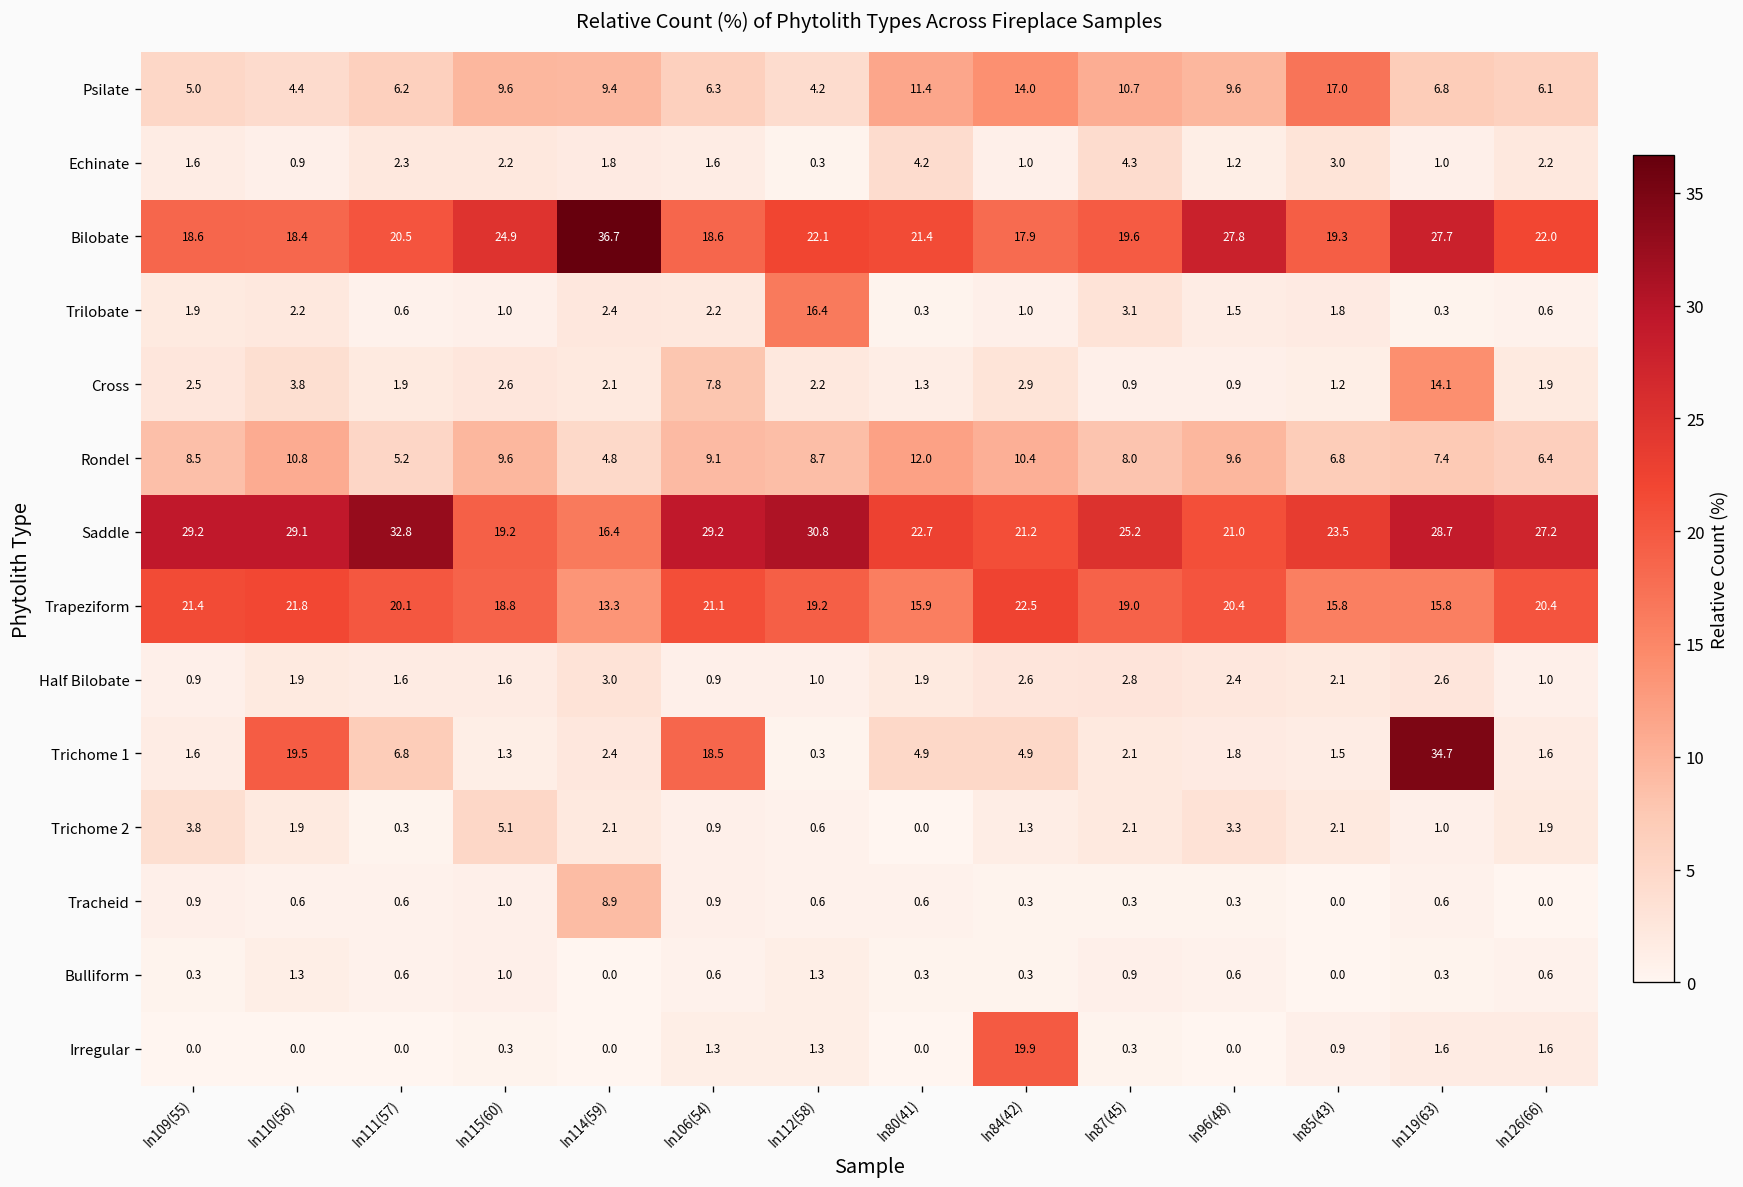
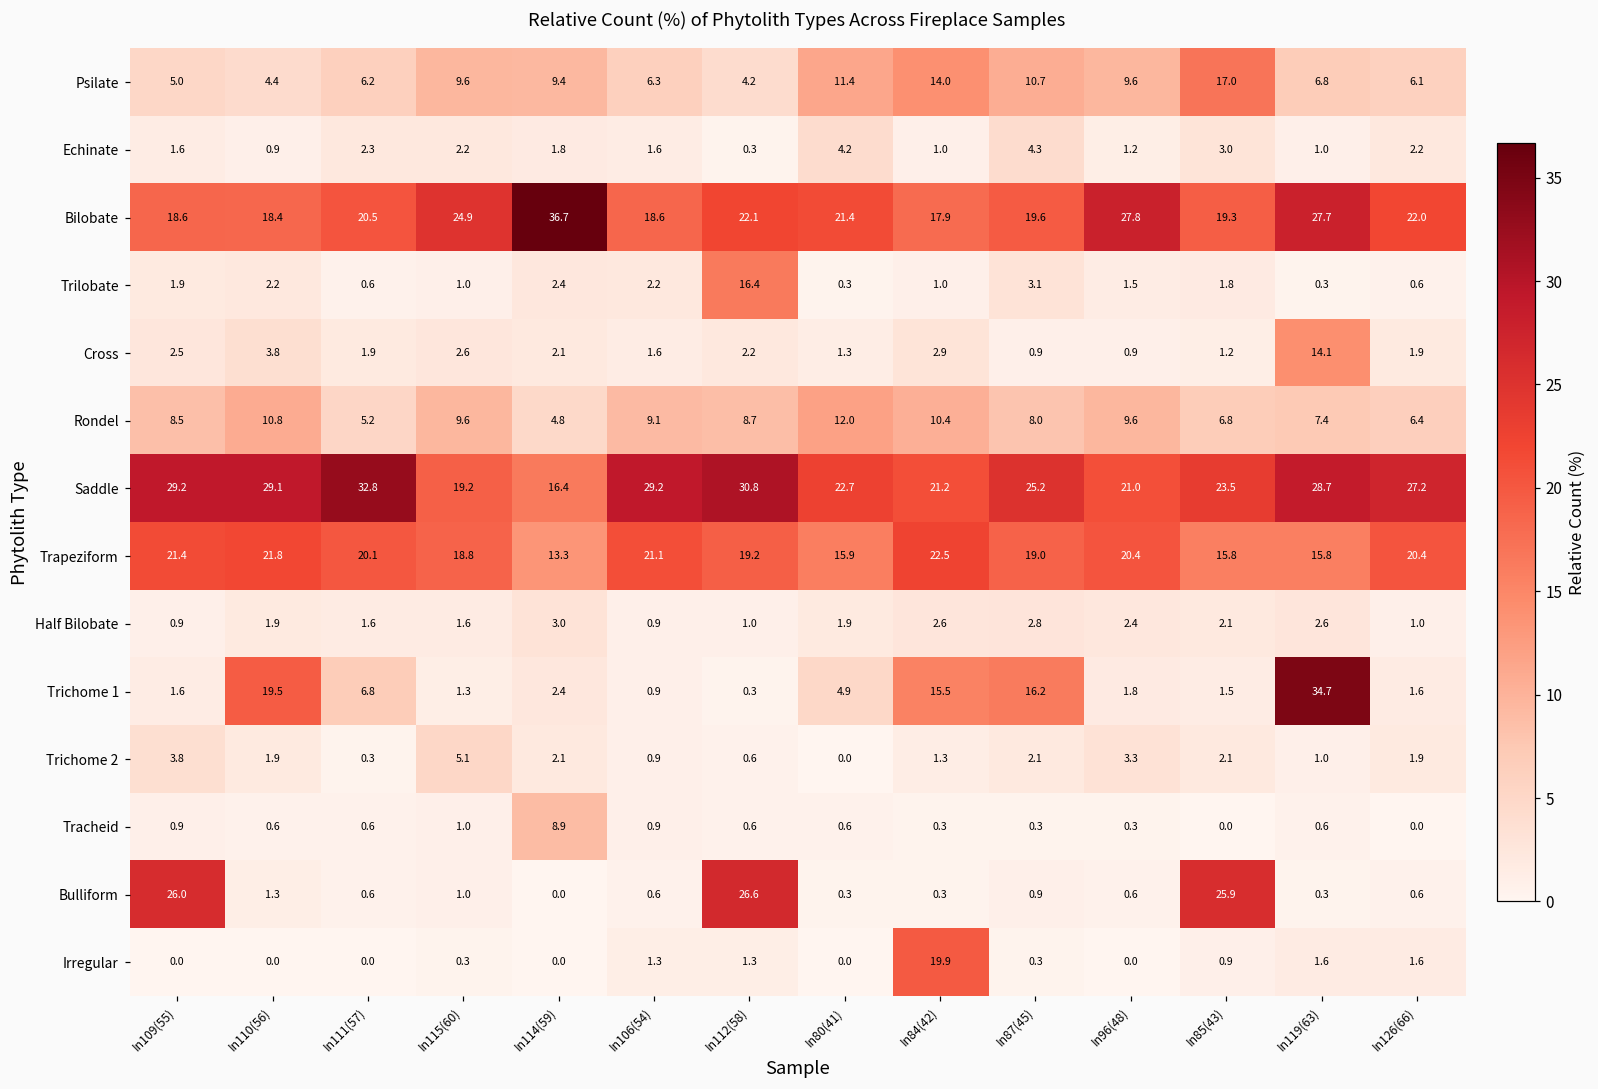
Cross, In106(54): 7.8 -> 1.6
Trichome 1, In106(54): 18.5 -> 0.9
Trichome 1, In84(42): 4.9 -> 15.5
Trichome 1, In87(45): 2.1 -> 16.2
Bulliform, In109(55): 0.3 -> 26.0
Bulliform, In112(58): 1.3 -> 26.6
Bulliform, In85(43): 0.0 -> 25.9
